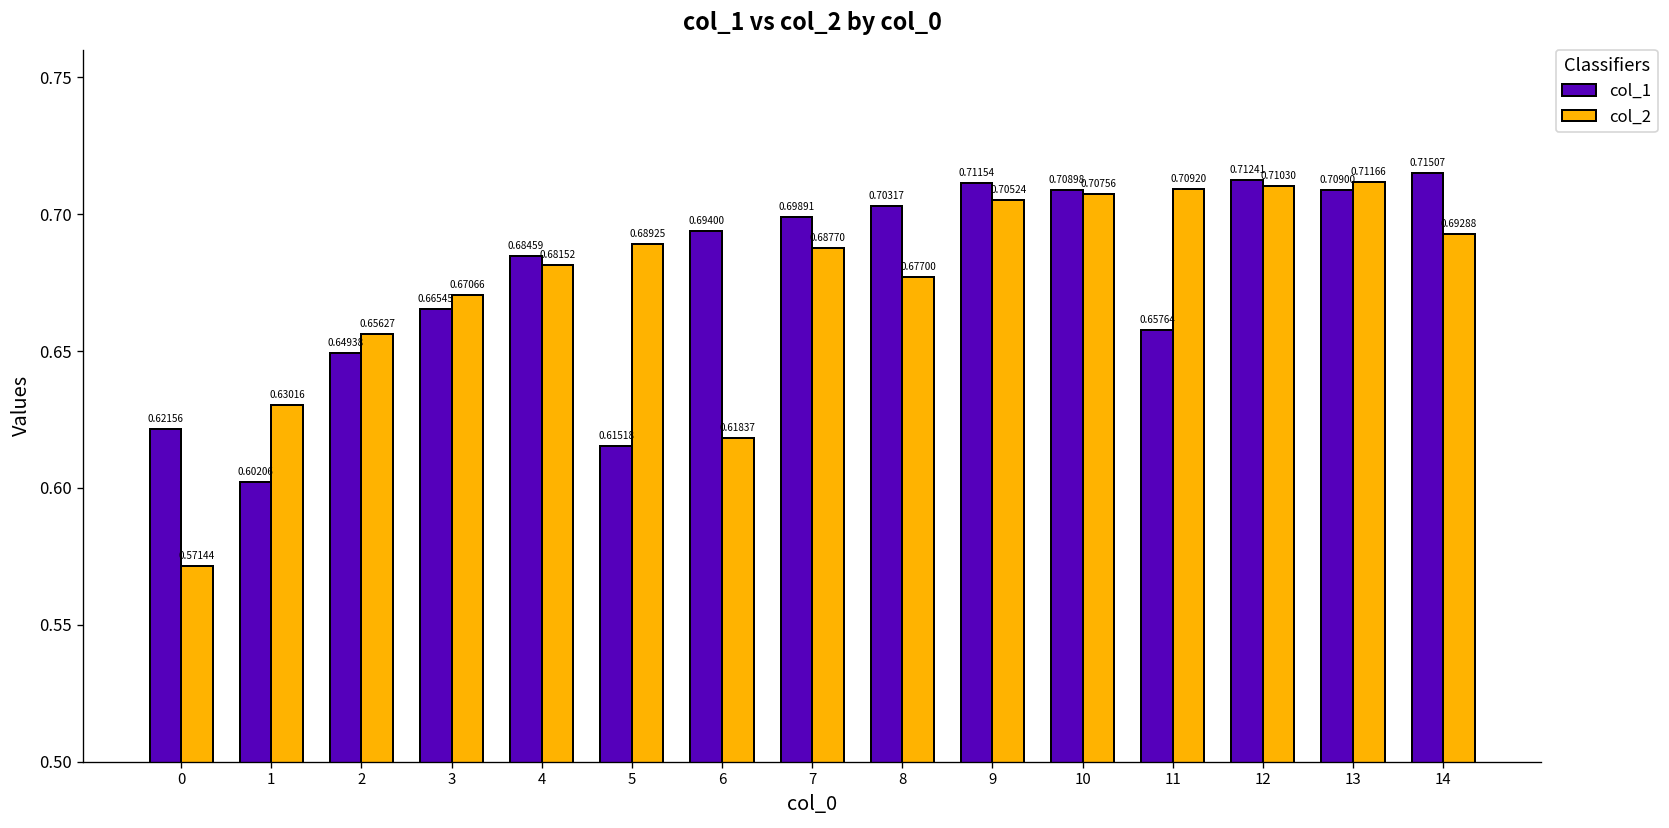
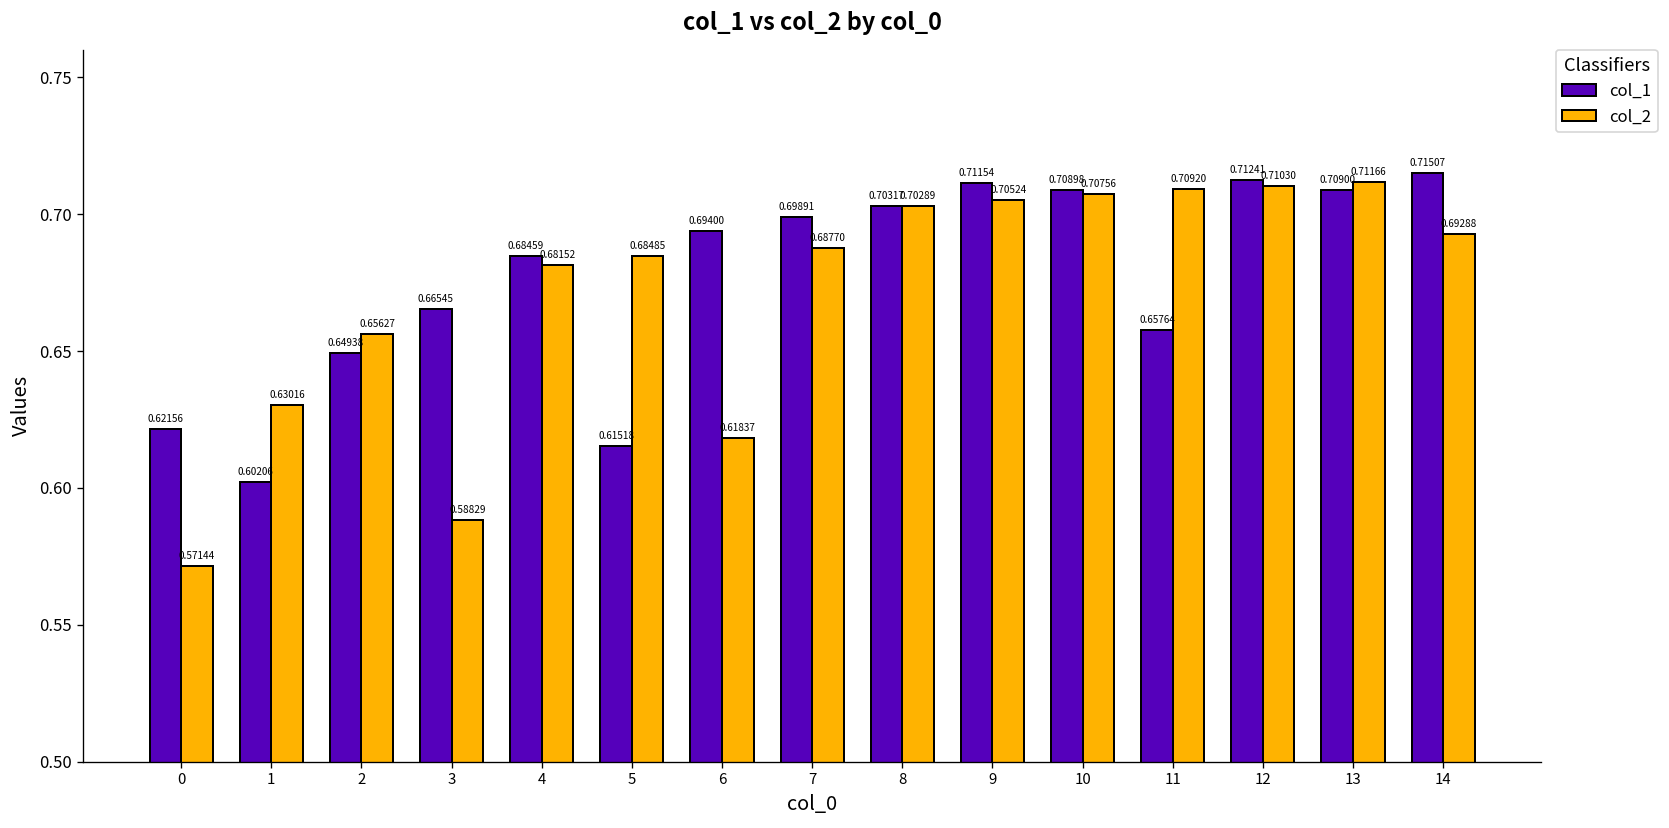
col_2, 3: 0.67066 -> 0.58829
col_2, 5: 0.68925 -> 0.68485
col_2, 8: 0.67700 -> 0.70289
